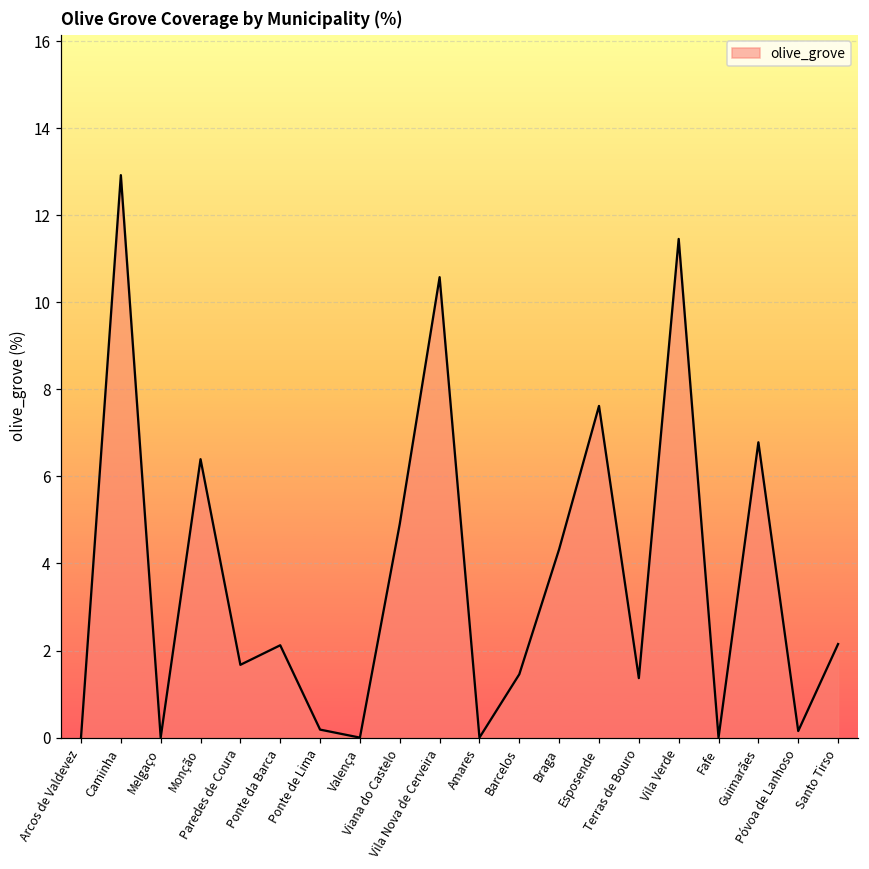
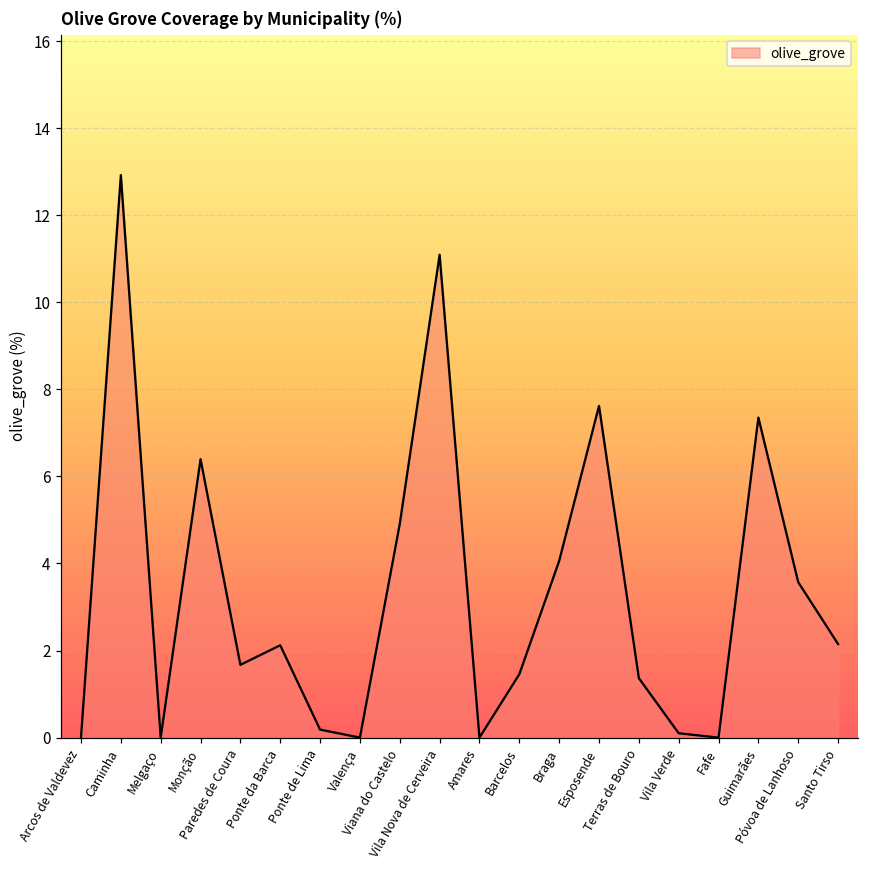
Vila Nova de Cerveira: 10.6 -> 11.1
Braga: 4.3 -> 4.1
Vila Verde: 11.5 -> 0.1
Guimarães: 6.8 -> 7.4
Póvoa de Lanhoso: 0.2 -> 3.6
